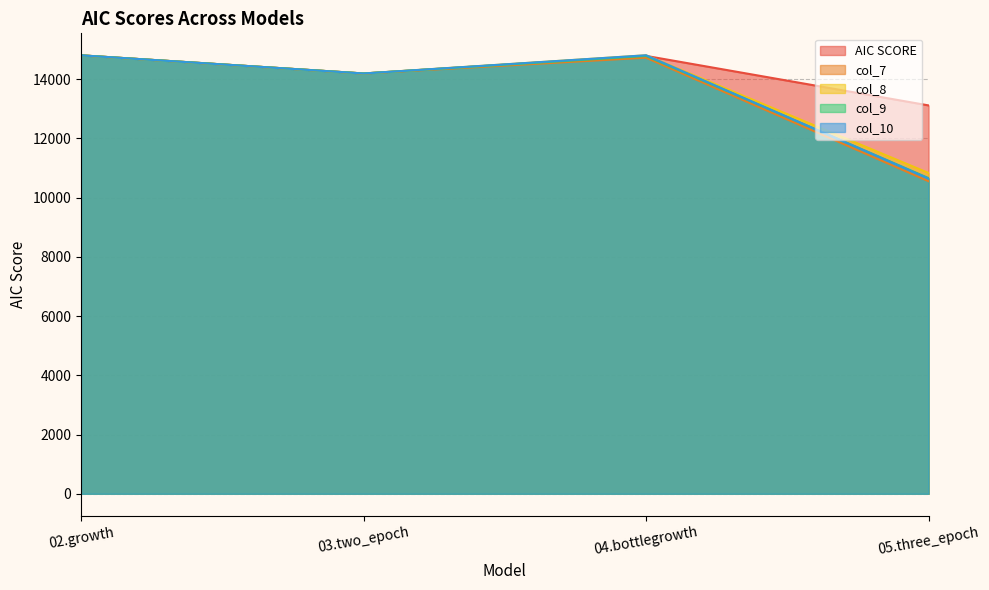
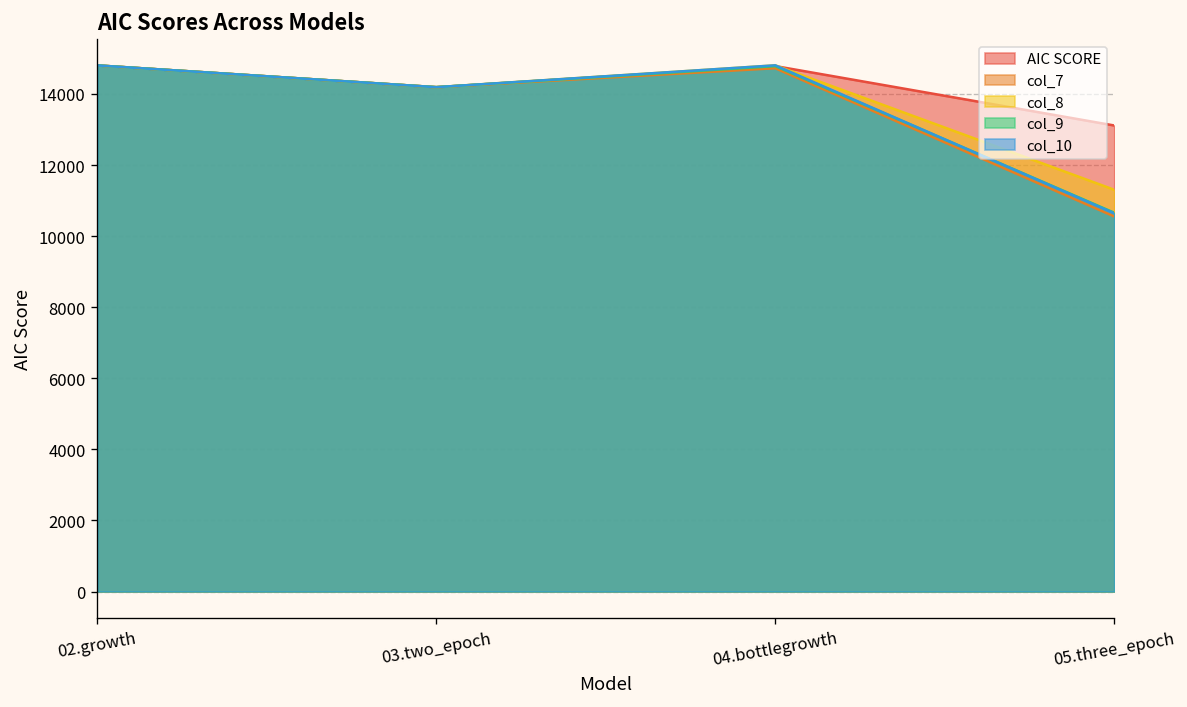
col_8, 05.three_epoch: 10800 -> 11300
